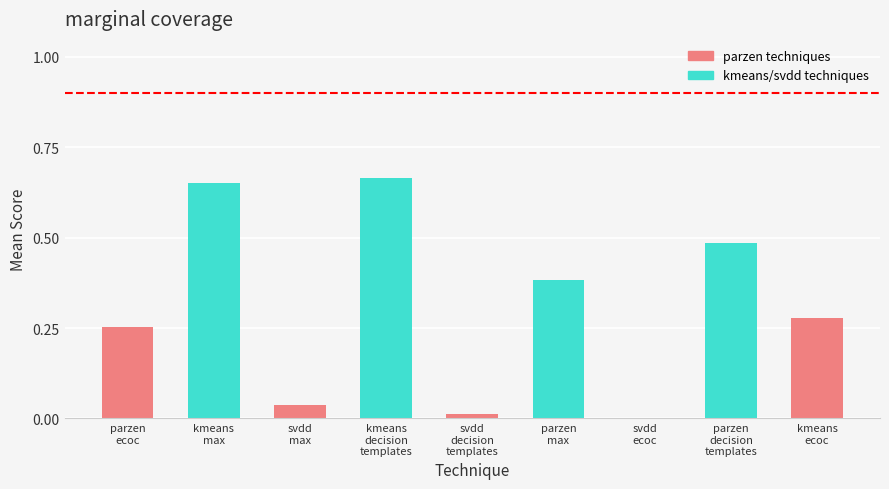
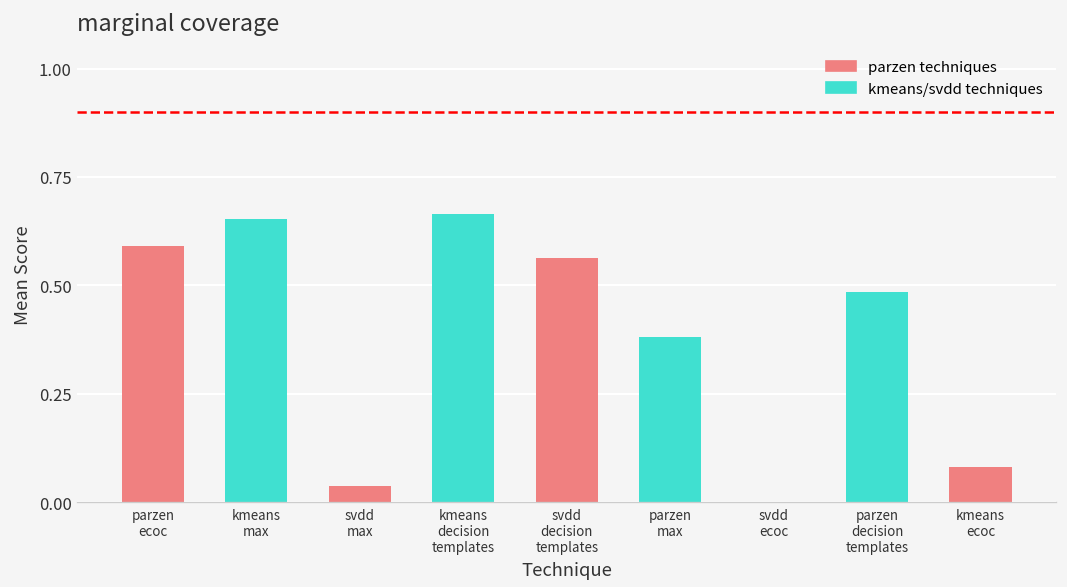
parzen ecoc: 0.25 -> 0.59
svdd decision templates: 0.01 -> 0.56
kmeans ecoc: 0.28 -> 0.08
